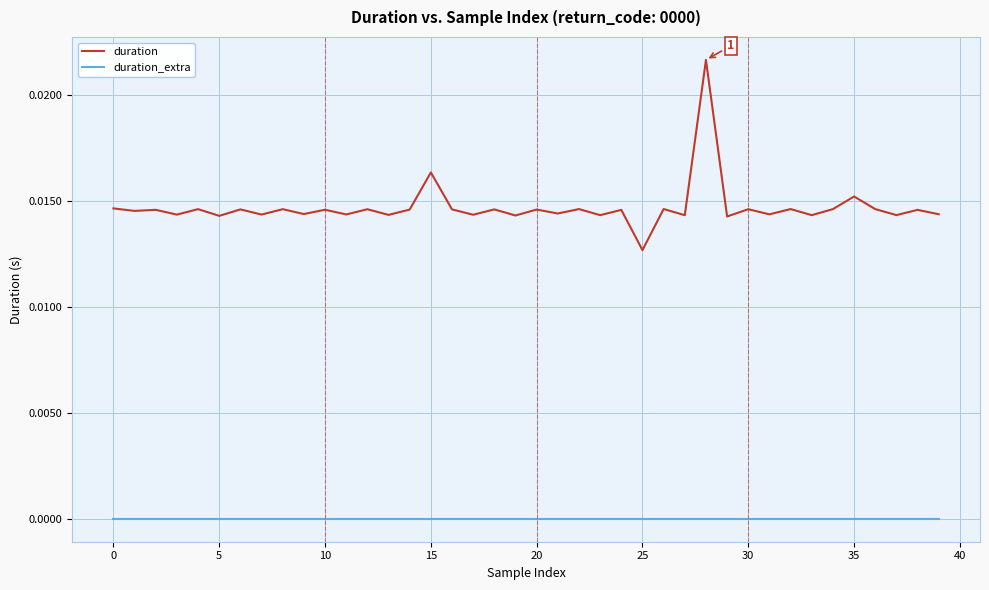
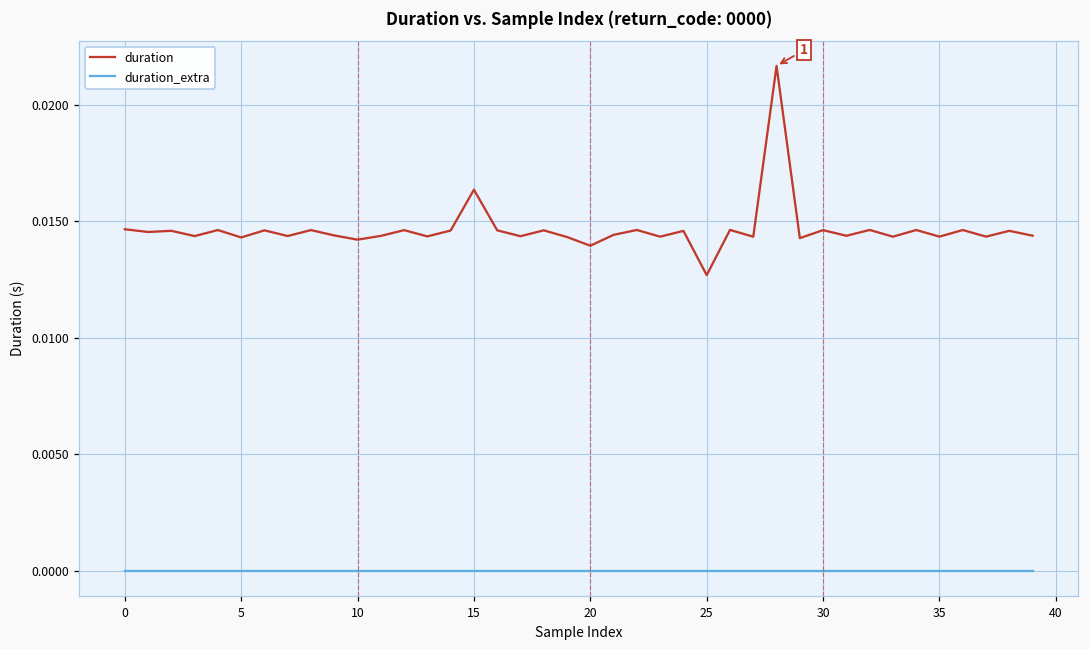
duration, 10: 0.0146 -> 0.0142
duration, 20: 0.0146 -> 0.0140
duration, 35: 0.0152 -> 0.0143
